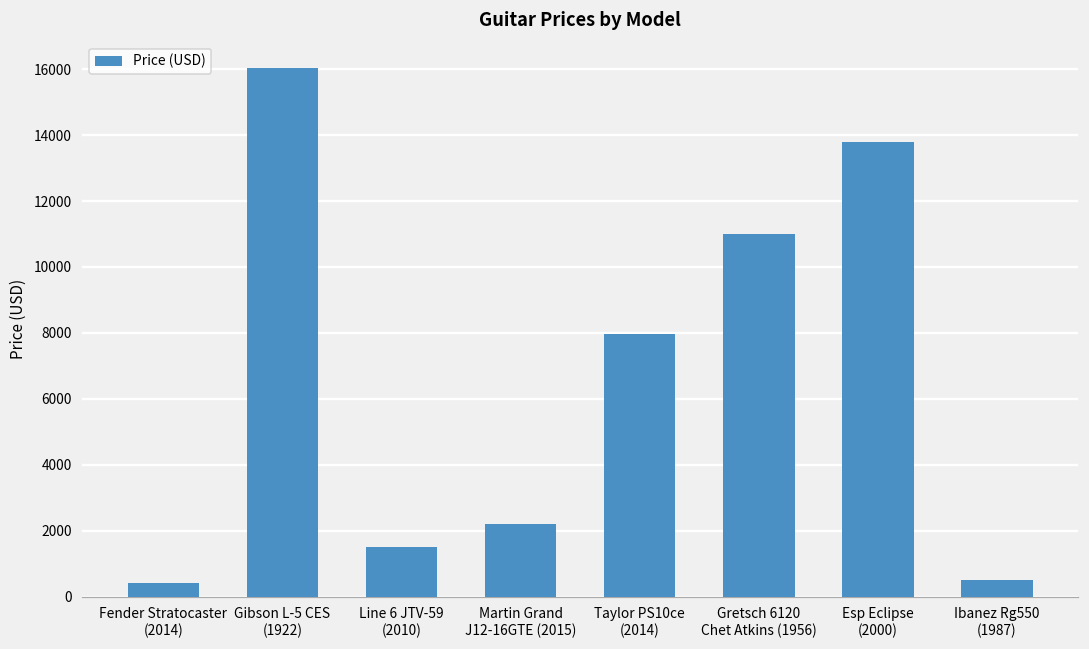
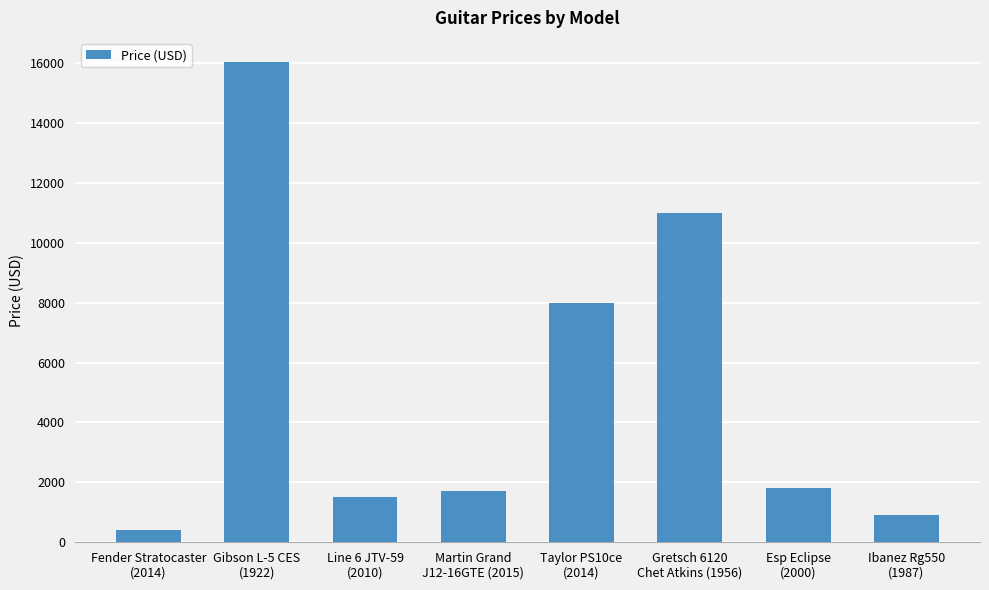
Martin Grand J12-16GTE (2015): 2200 -> 1700
Esp Eclipse (2000): 13800 -> 1800
Ibanez Rg550 (1987): 500 -> 900
